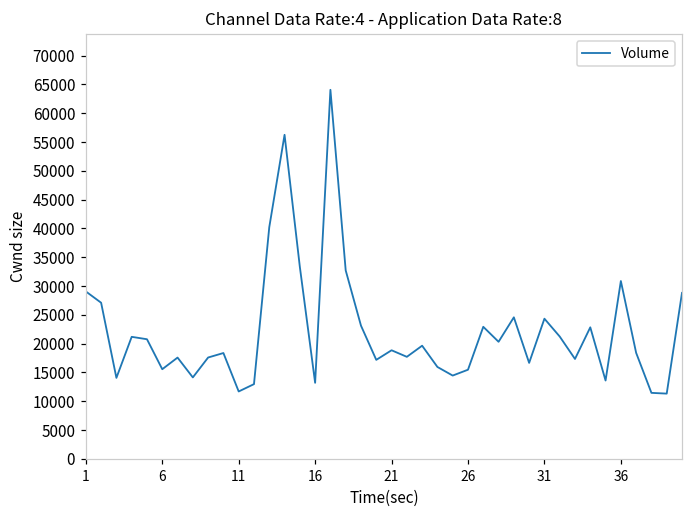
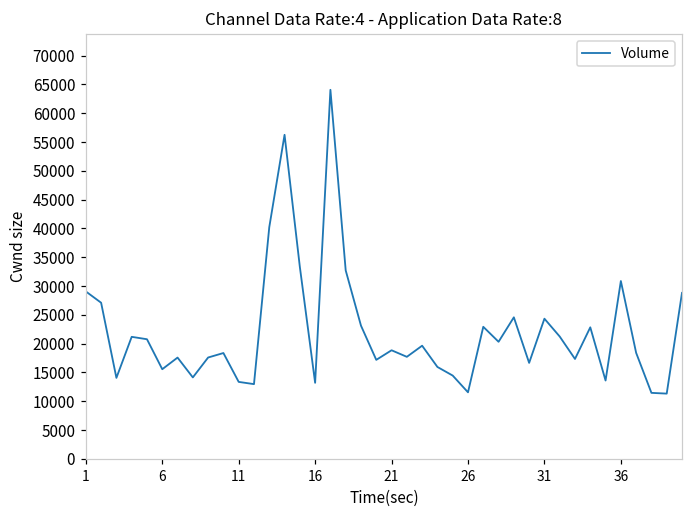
11: 12000 -> 13000
26: 15000 -> 12000
